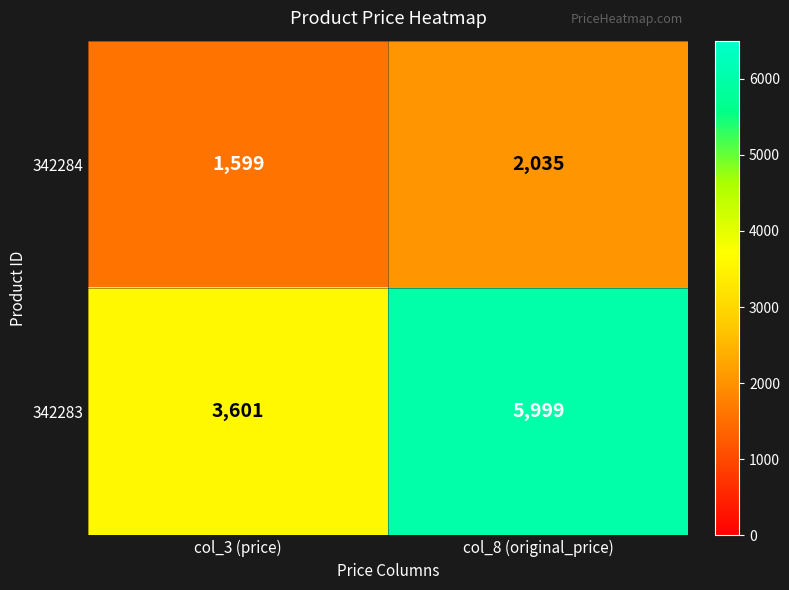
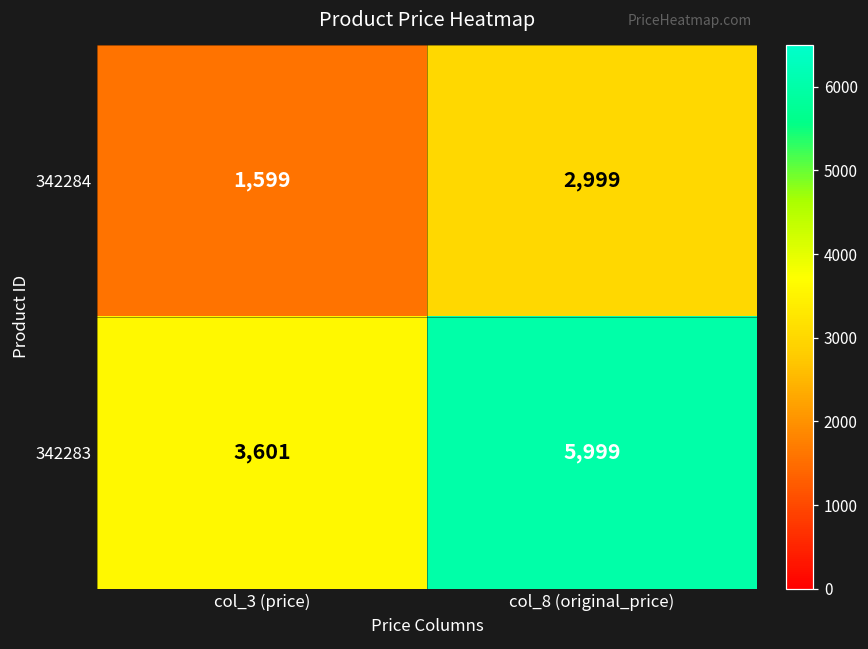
342284, col_8 (original_price): 2,035 -> 2,999
